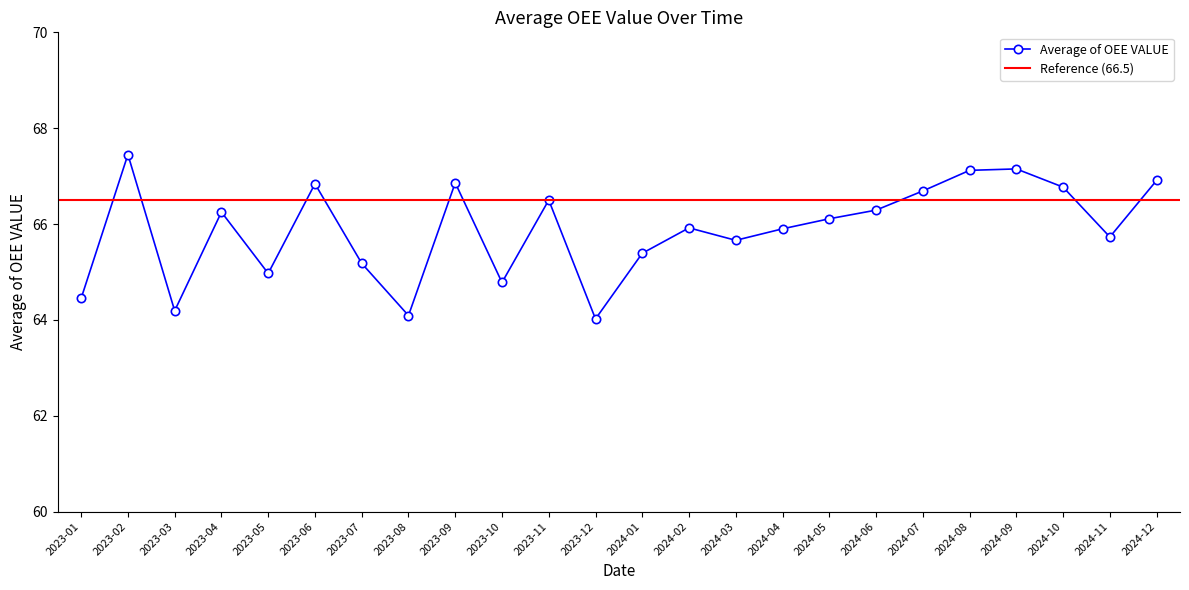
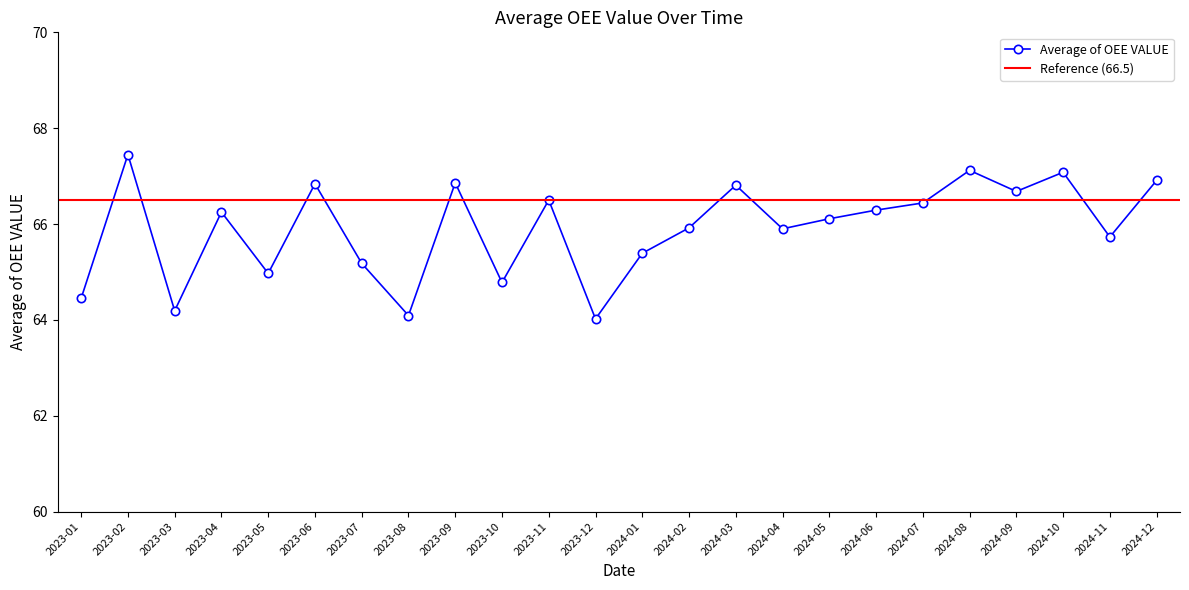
2024-03: 65.7 -> 66.8
2024-07: 66.7 -> 66.4
2024-09: 67.2 -> 66.7
2024-10: 66.8 -> 67.1
